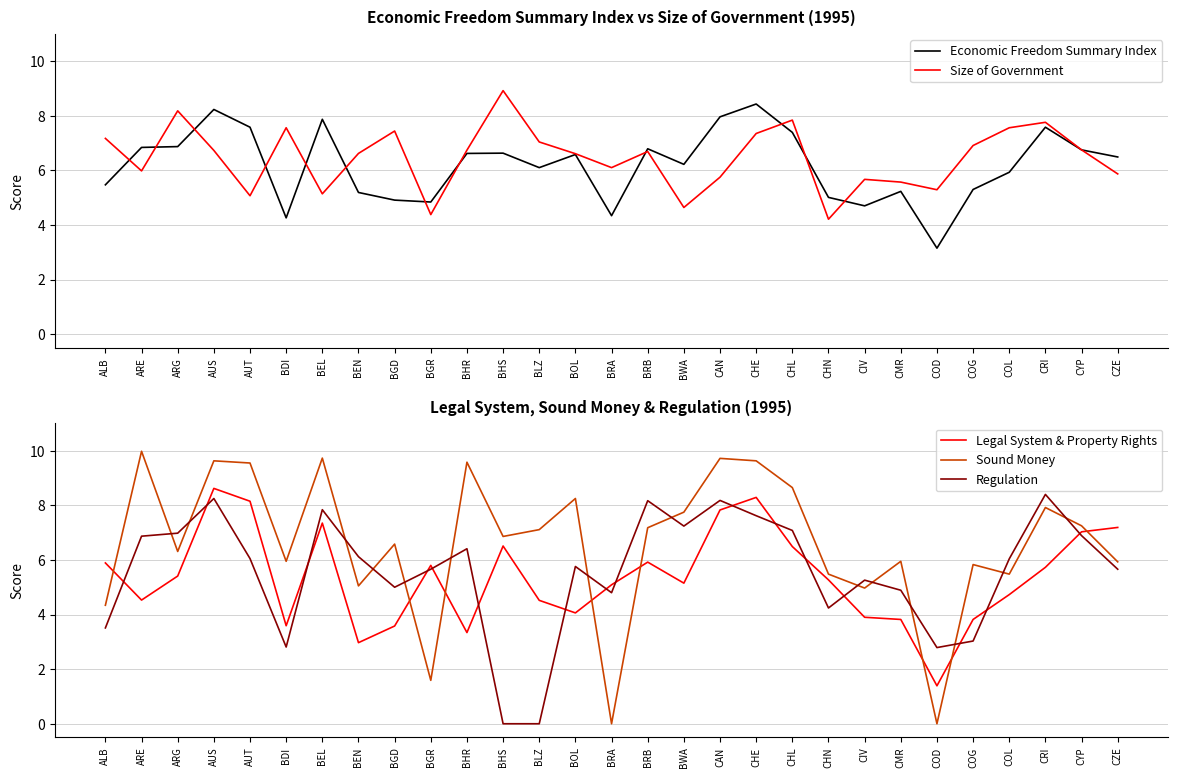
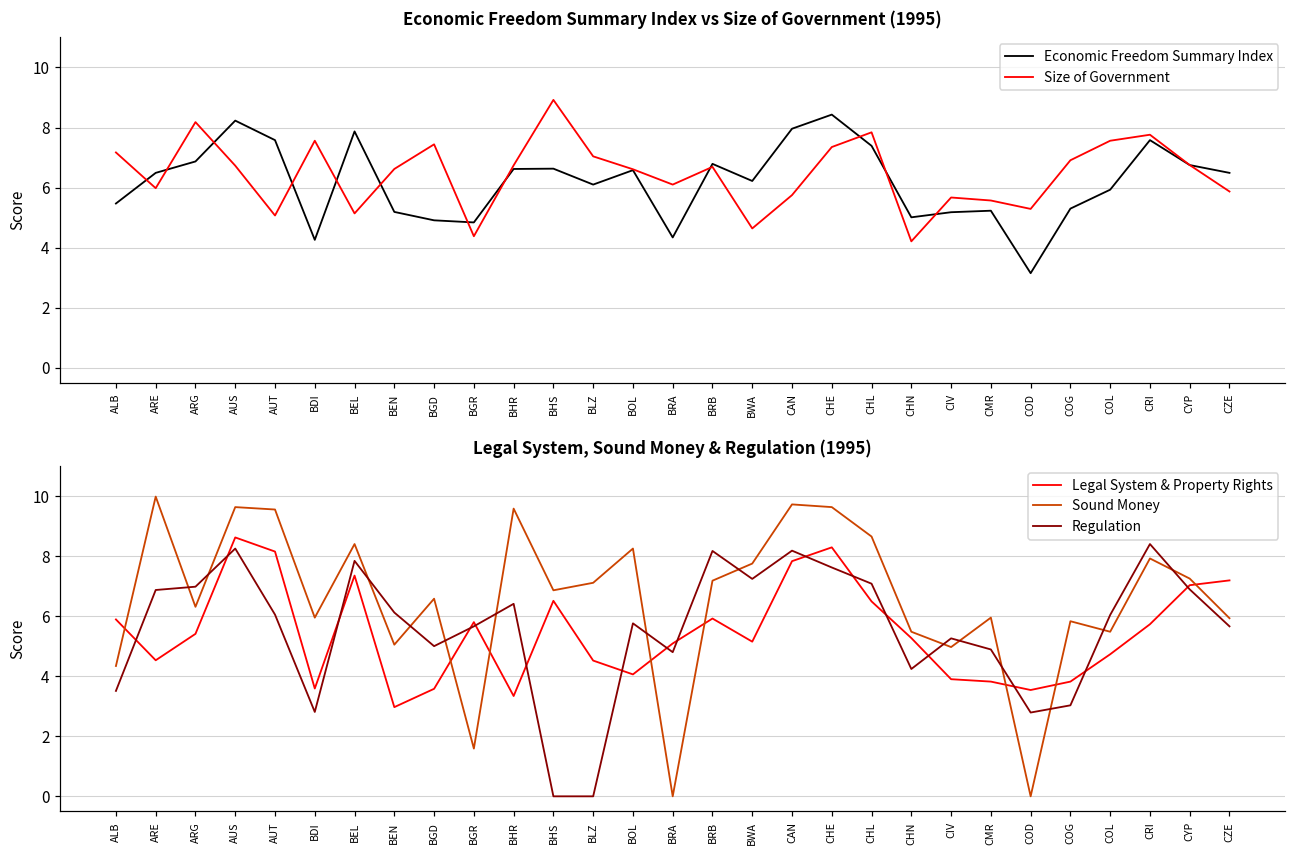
Economic Freedom Summary Index vs Size of Government (1995), Economic Freedom Summary Index, ARE: 6.8 -> 6.5
Economic Freedom Summary Index vs Size of Government (1995), Economic Freedom Summary Index, CIV: 4.7 -> 5.2
Legal System, Sound Money & Regulation (1995), Sound Money, BEL: 9.7 -> 8.4
Legal System, Sound Money & Regulation (1995), Legal System & Property Rights, COD: 1.4 -> 3.5
